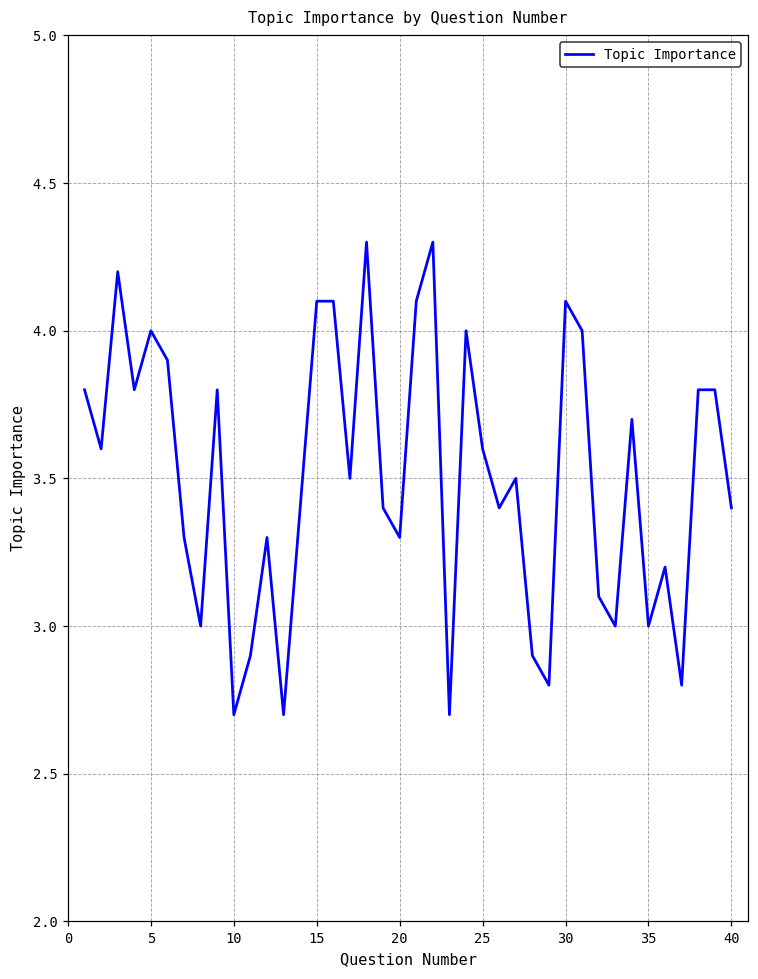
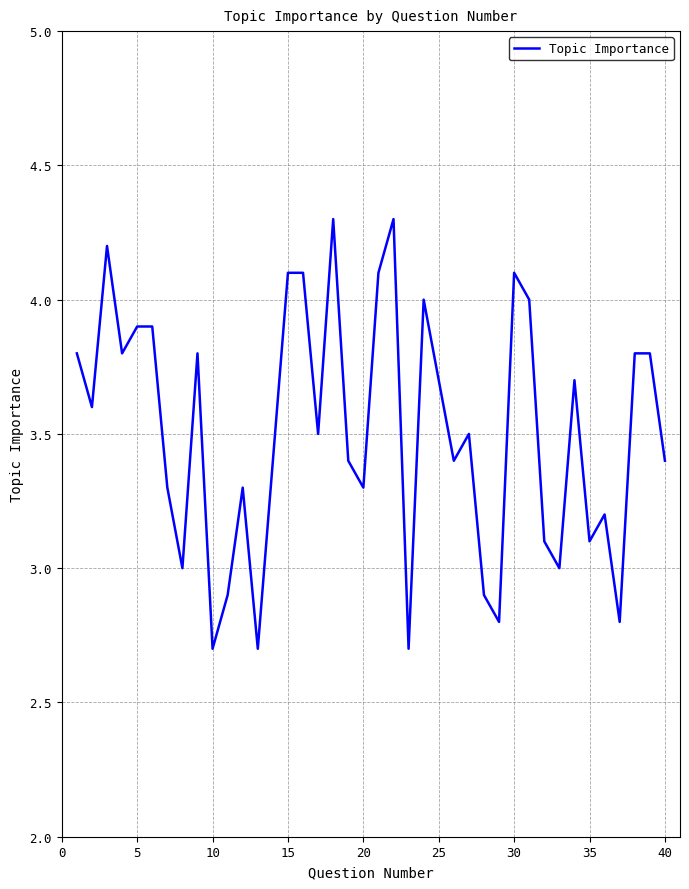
5: 4.0 -> 3.9
25: 3.6 -> 3.7
35: 3.0 -> 3.1
